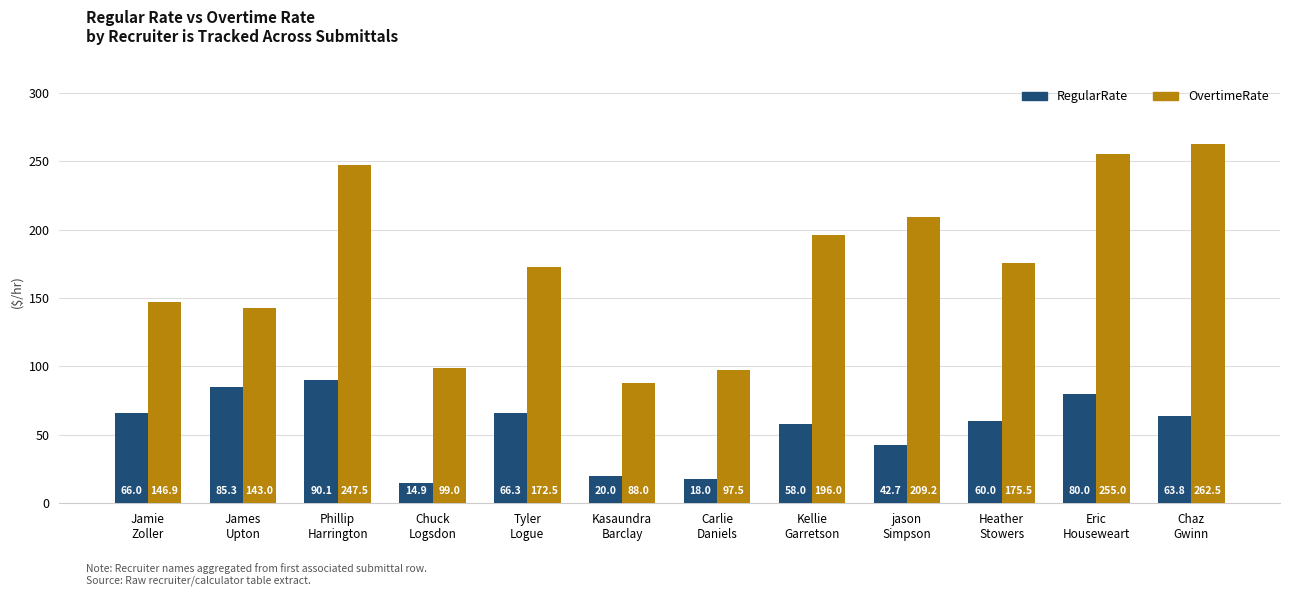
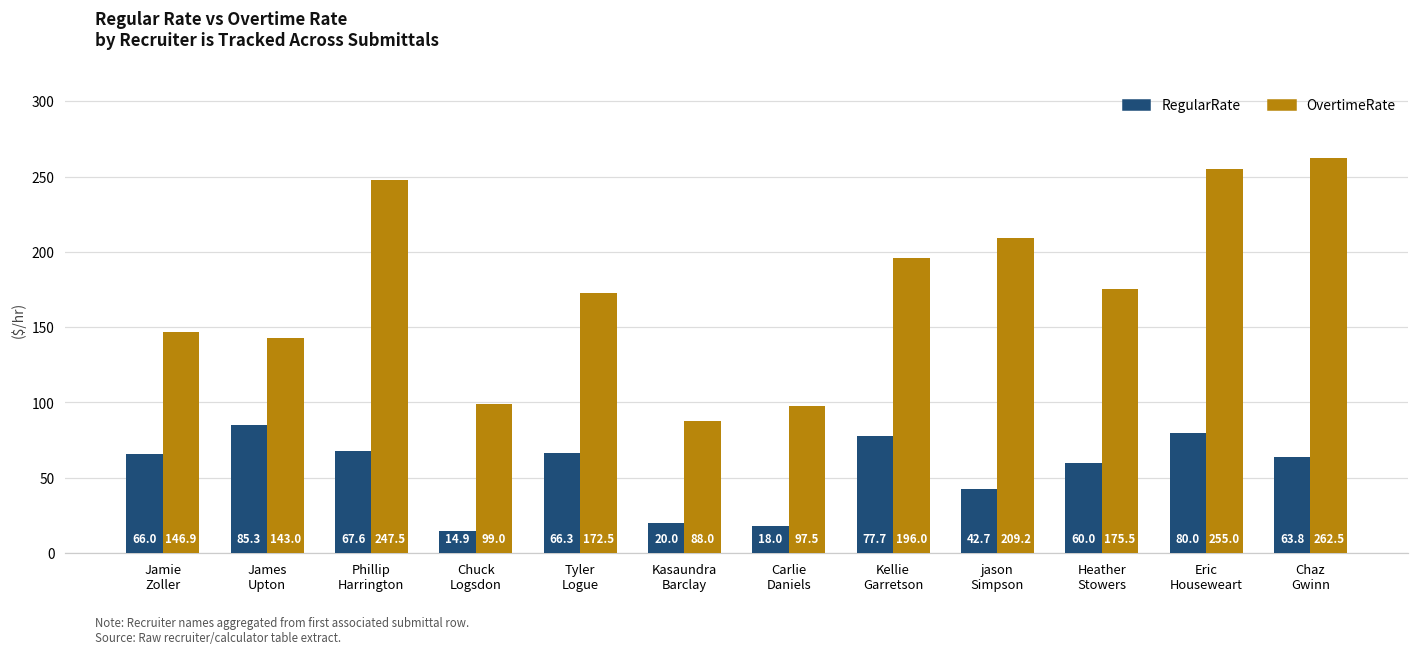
RegularRate, Phillip Harrington: 90.1 -> 67.6
RegularRate, Kellie Garretson: 58.0 -> 77.7
